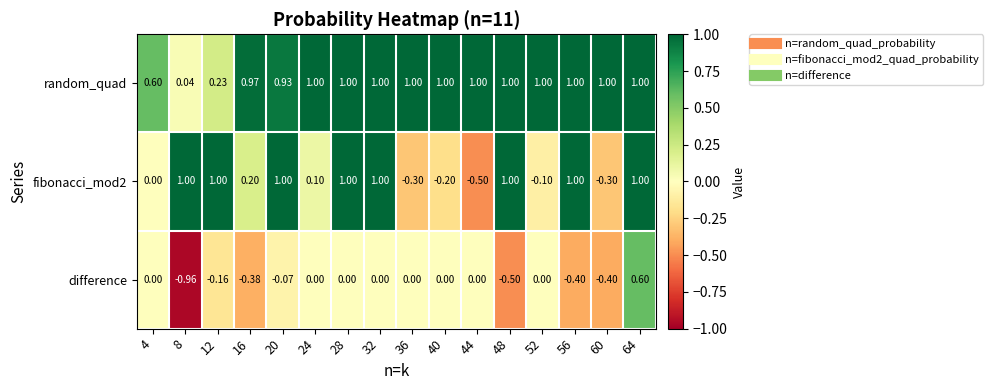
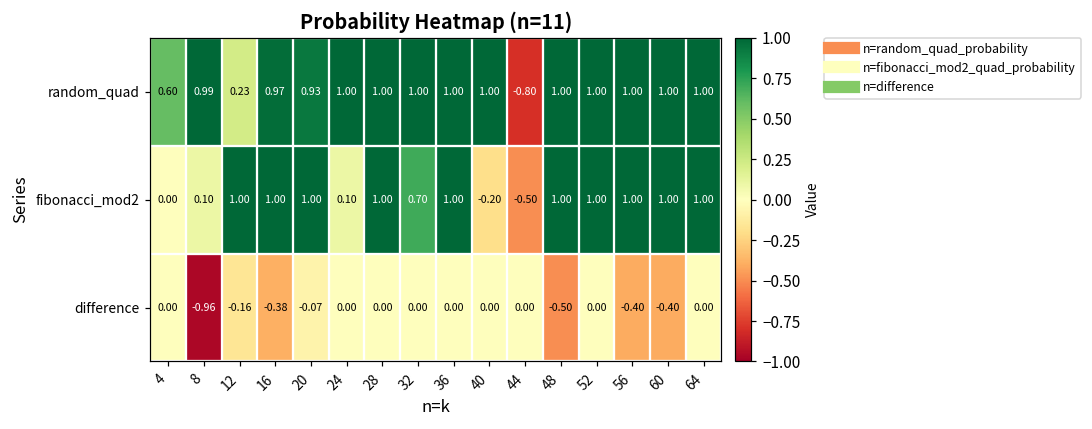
random_quad, 8: 0.04 -> 0.99
random_quad, 44: 1.00 -> -0.80
fibonacci_mod2, 8: 1.00 -> 0.10
fibonacci_mod2, 16: 0.20 -> 1.00
fibonacci_mod2, 32: 1.00 -> 0.70
fibonacci_mod2, 36: -0.30 -> 1.00
fibonacci_mod2, 52: -0.10 -> 1.00
fibonacci_mod2, 60: -0.30 -> 1.00
difference, 64: 0.60 -> 0.00
